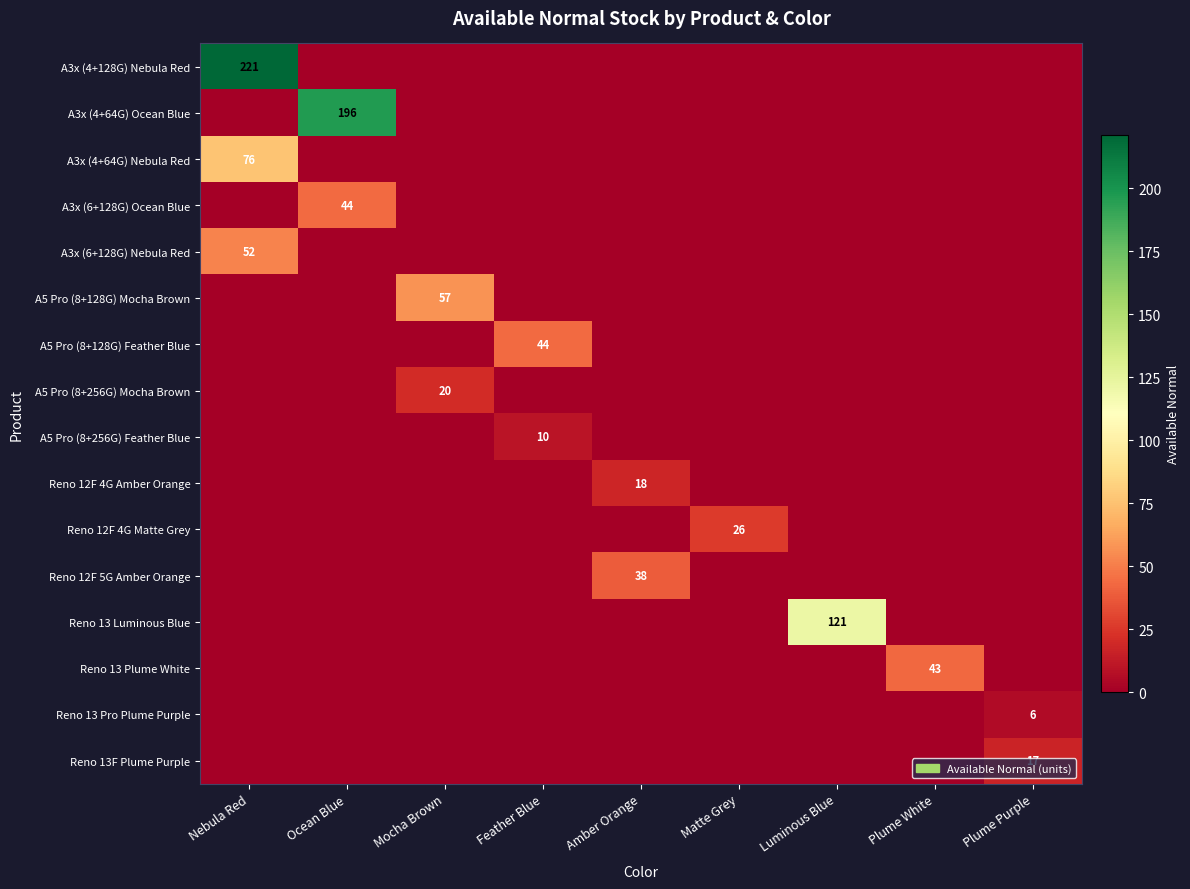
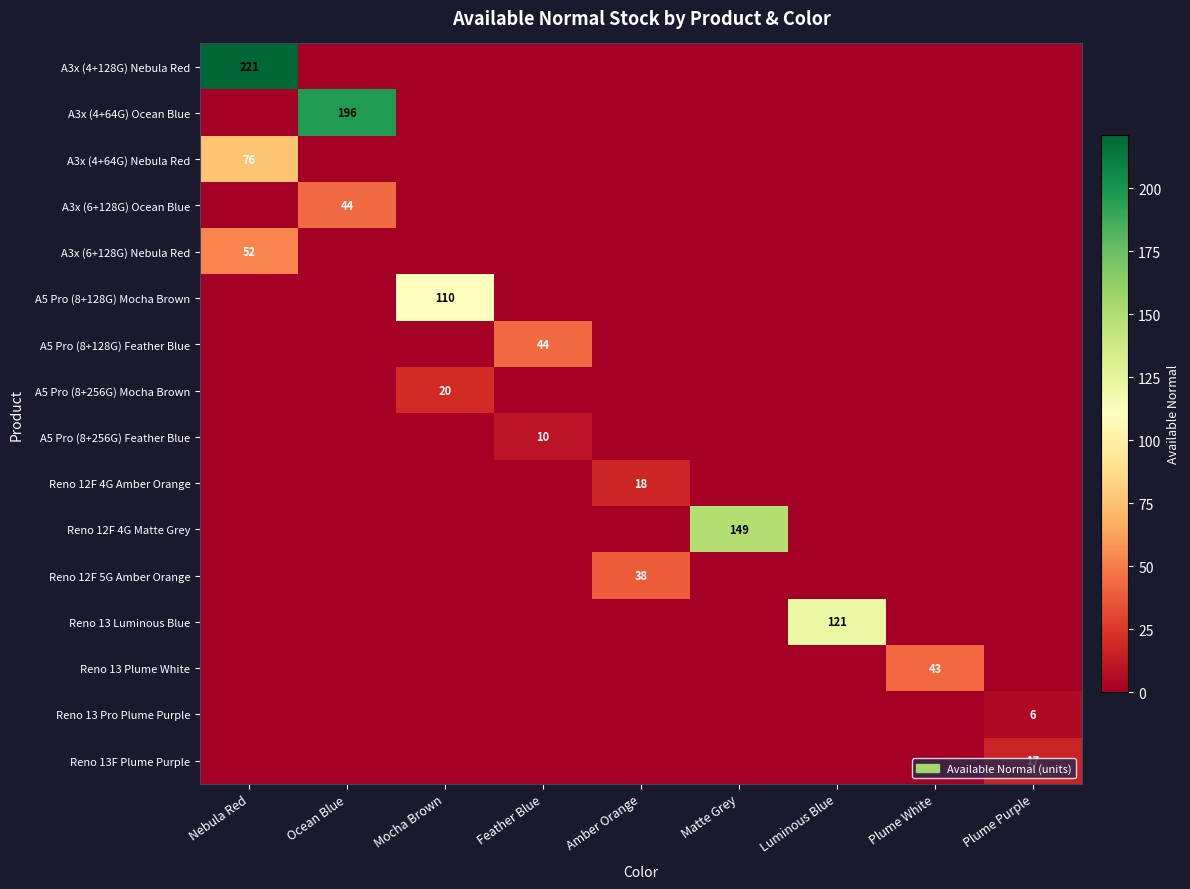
A5 Pro (8+128G) Mocha Brown, Mocha Brown: 57 -> 110
Reno 12F 4G Matte Grey, Matte Grey: 26 -> 149
